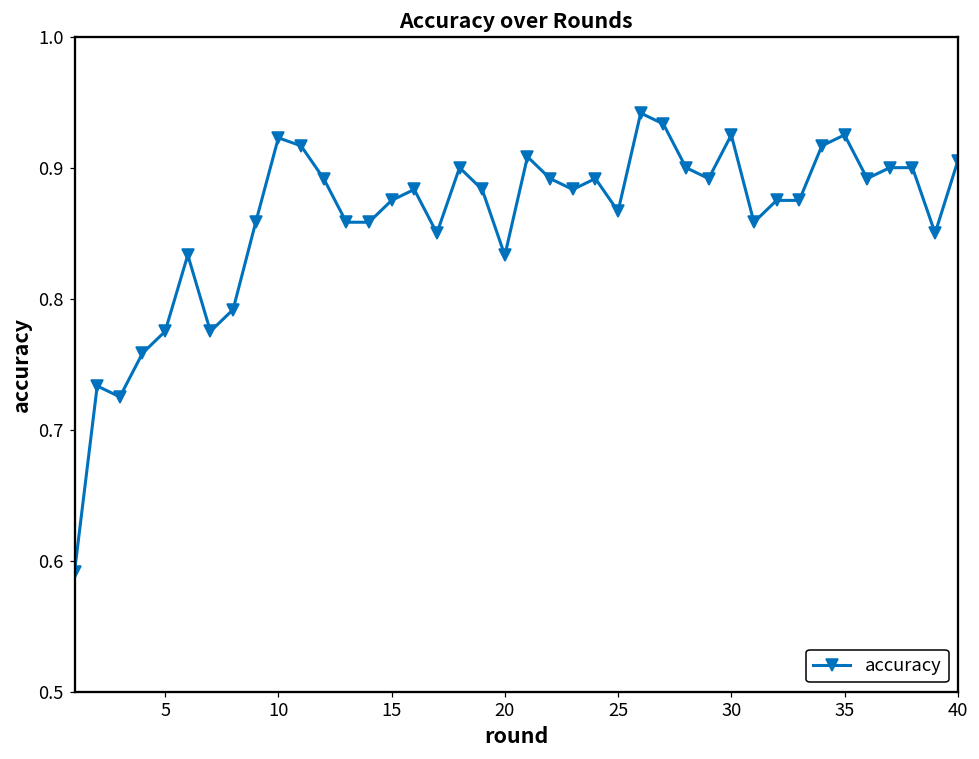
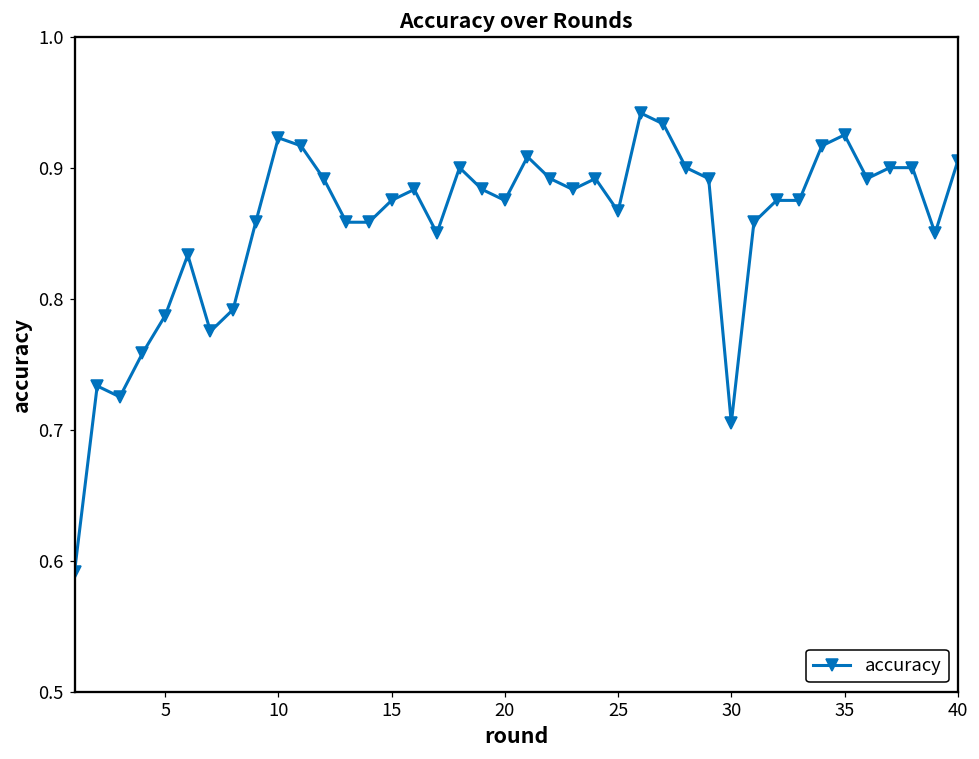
5: 0.775 -> 0.787
20: 0.833 -> 0.875
30: 0.925 -> 0.705
